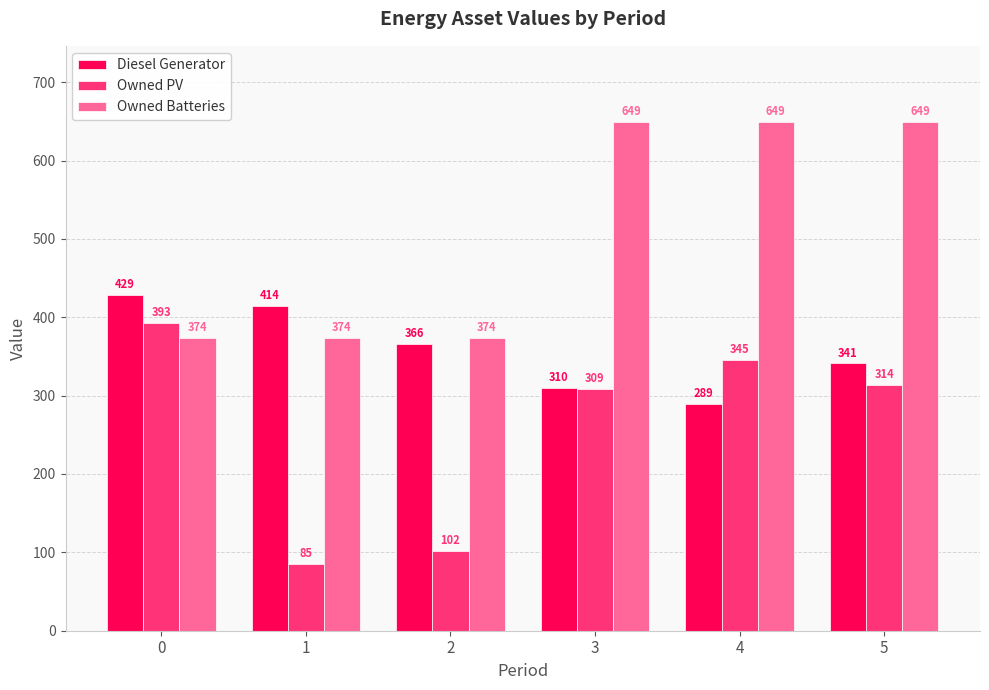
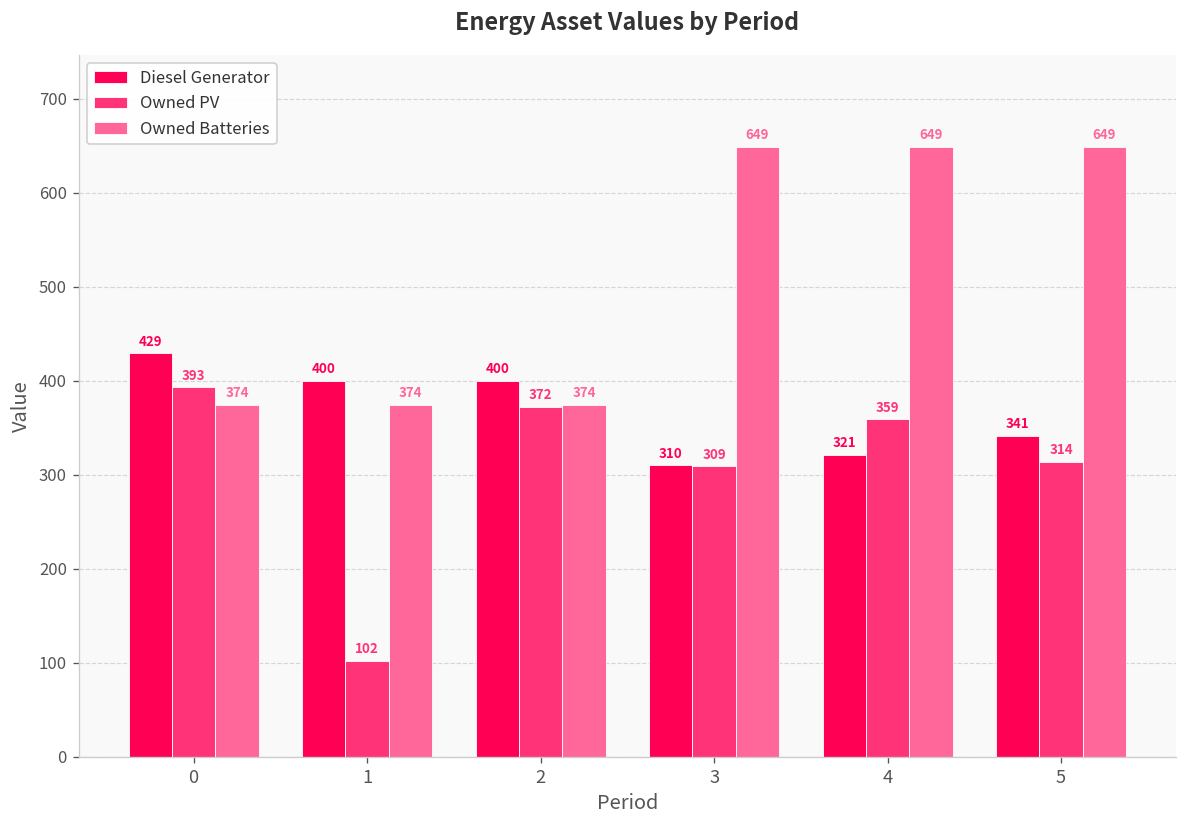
Diesel Generator, 1: 414 -> 400
Owned PV, 1: 85 -> 102
Diesel Generator, 2: 366 -> 400
Owned PV, 2: 102 -> 372
Diesel Generator, 4: 289 -> 321
Owned PV, 4: 345 -> 359
